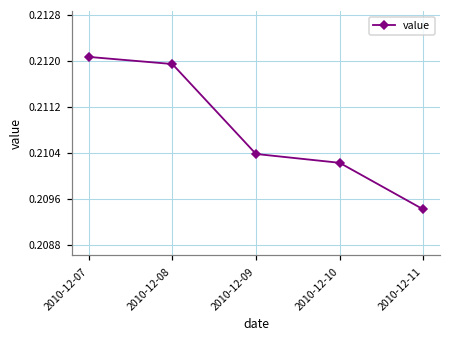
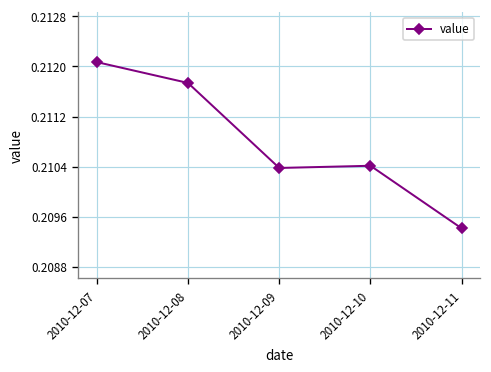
2010-12-08: 0.2119 -> 0.2117
2010-12-10: 0.2102 -> 0.2104
